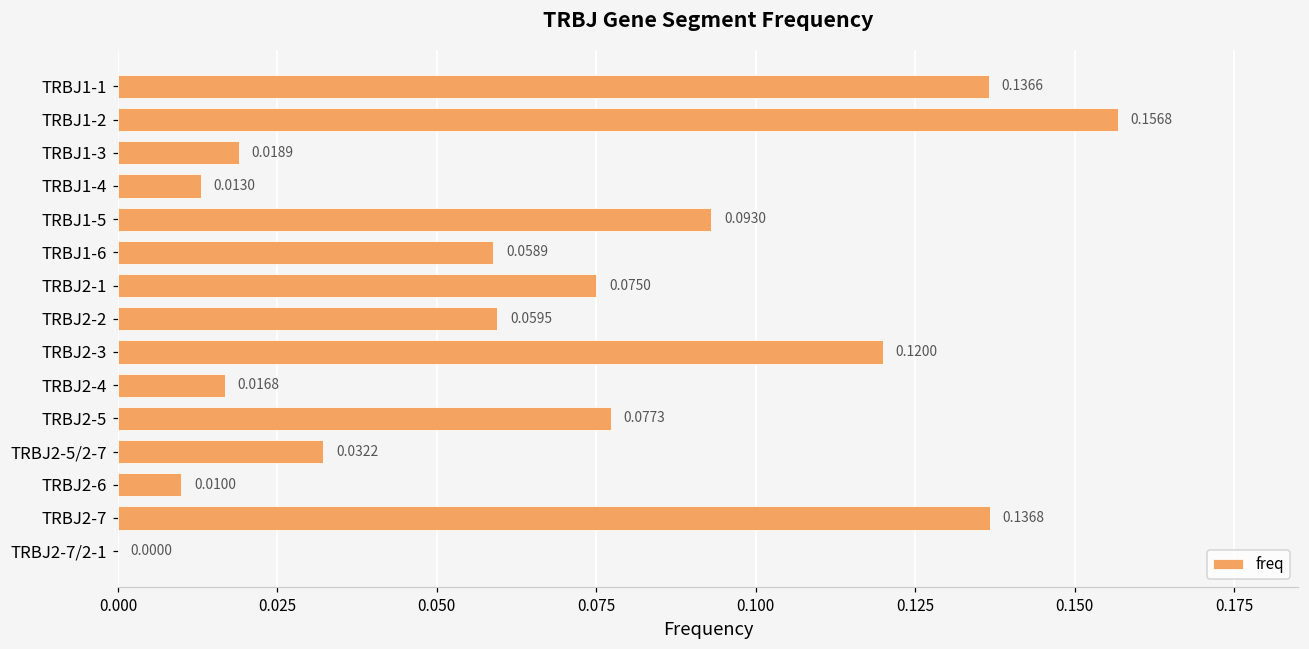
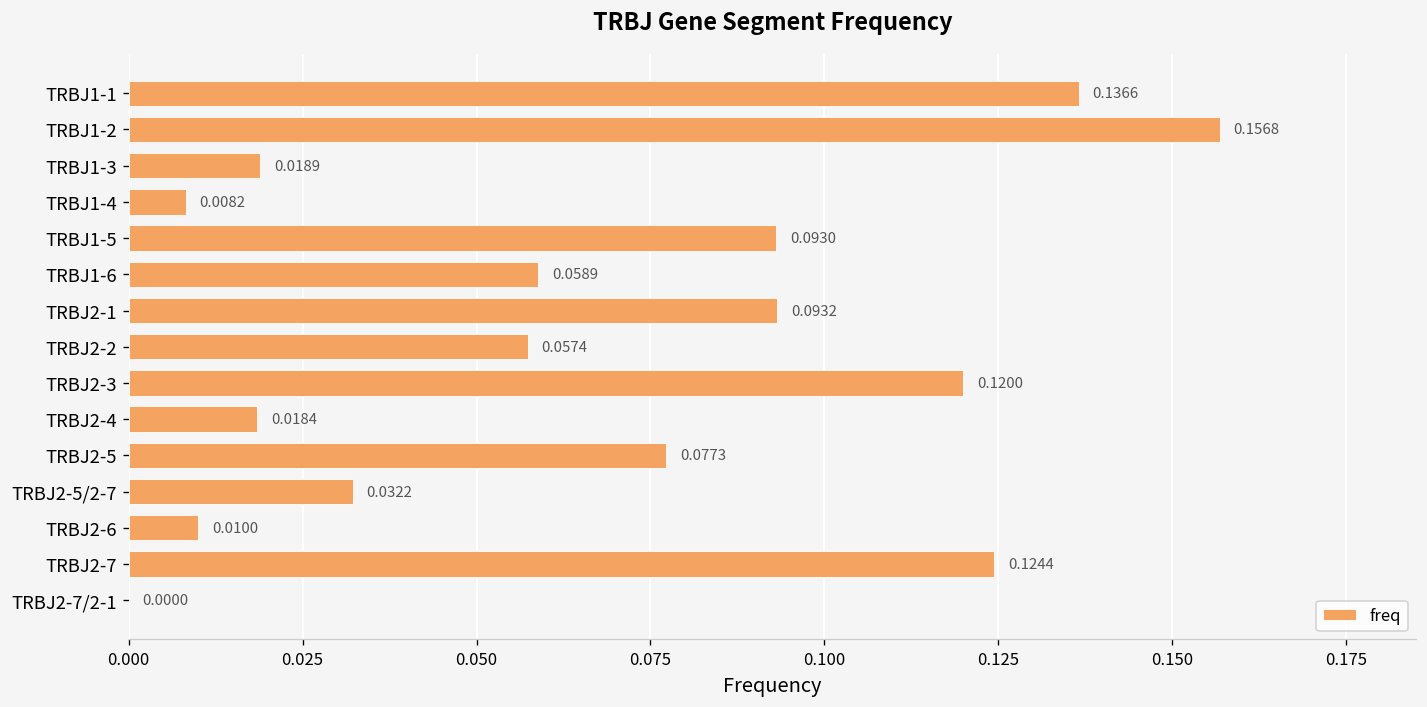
TRBJ1-4: 0.0130 -> 0.0082
TRBJ2-1: 0.0750 -> 0.0932
TRBJ2-2: 0.0595 -> 0.0574
TRBJ2-4: 0.0168 -> 0.0184
TRBJ2-7: 0.1368 -> 0.1244
